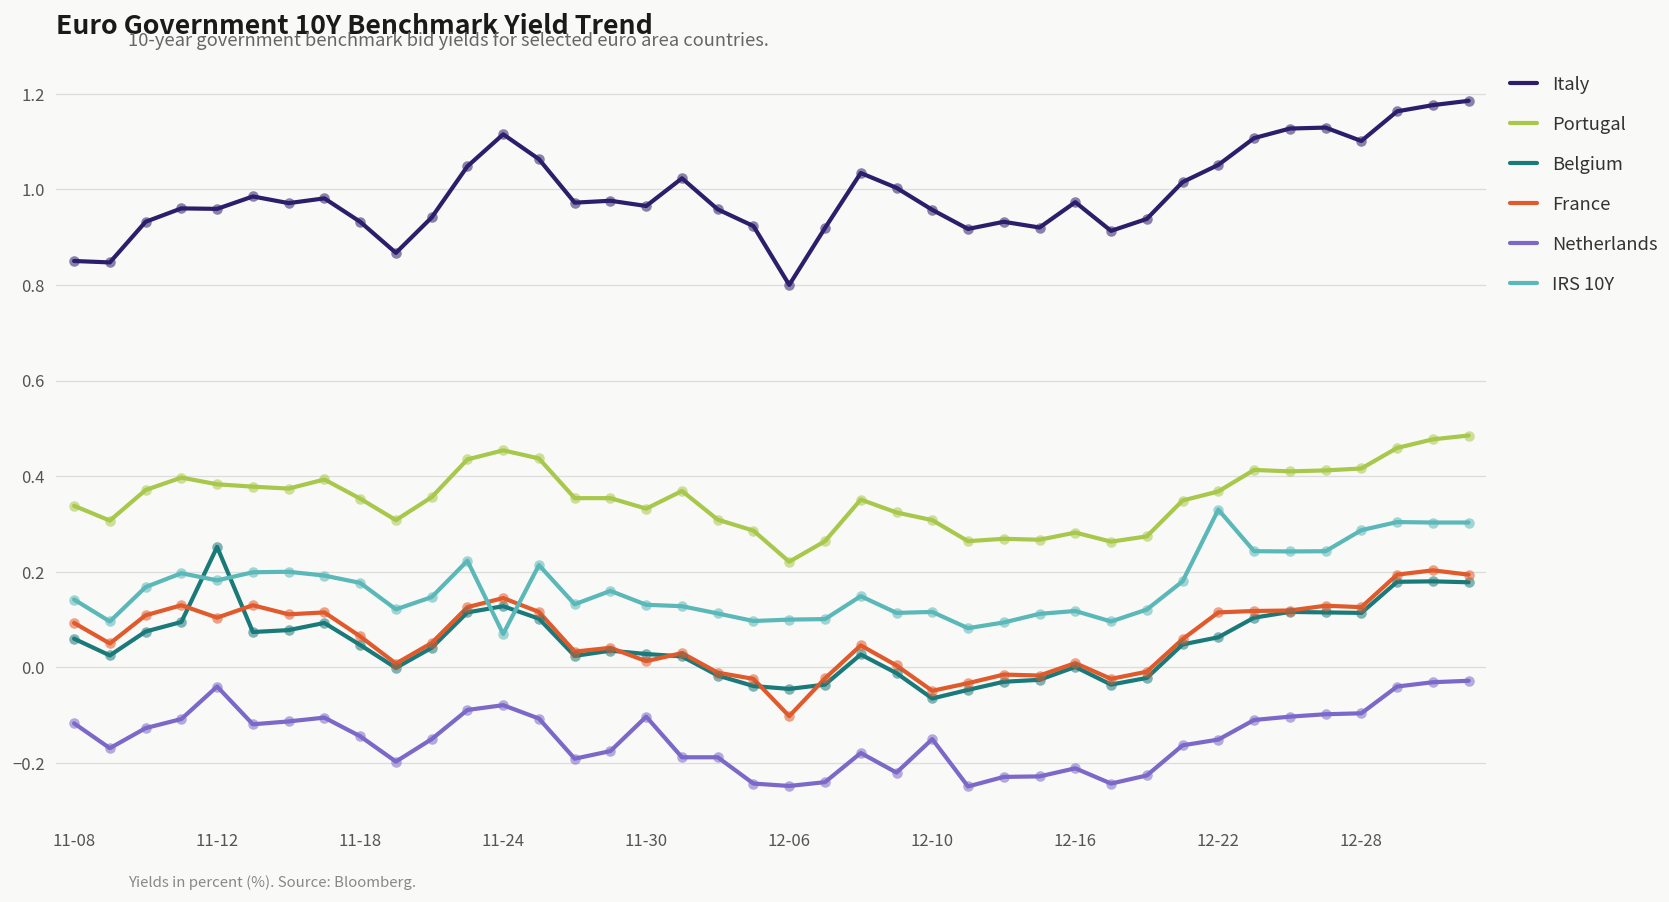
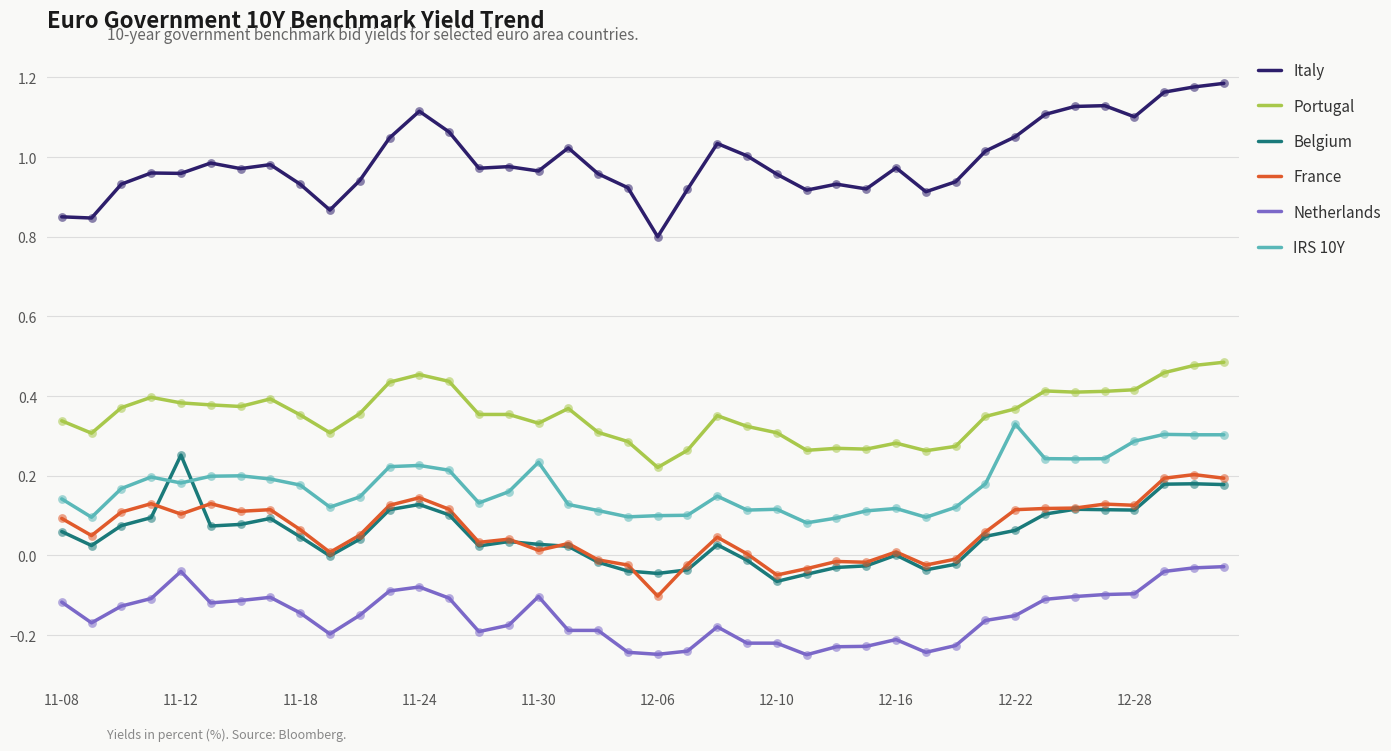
IRS 10Y, 11-24: 0.07 -> 0.23
IRS 10Y, 11-30: 0.13 -> 0.23
Netherlands, 12-10: -0.15 -> -0.22
